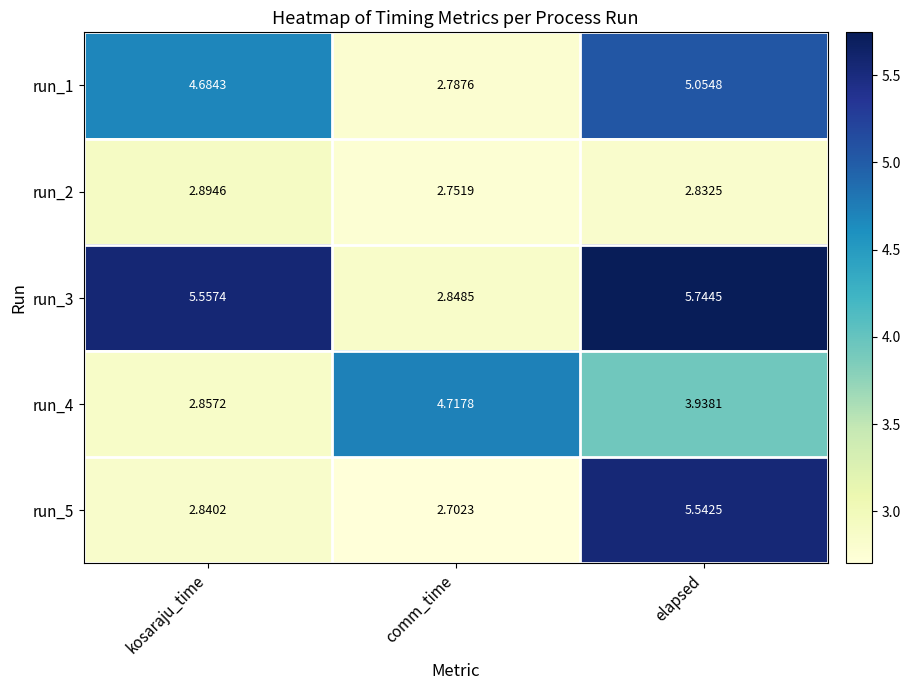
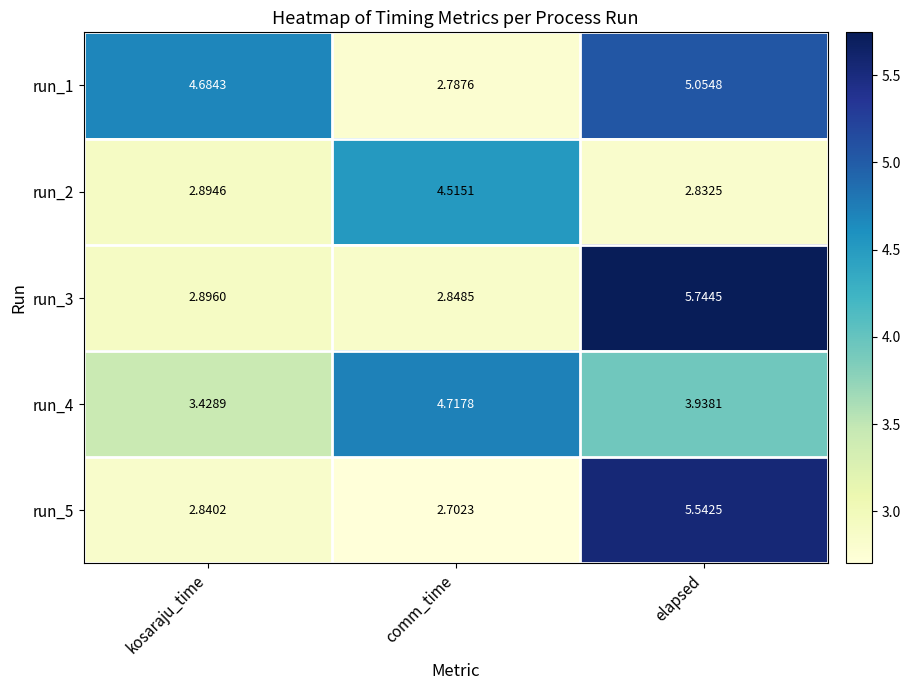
run_2, comm_time: 2.7519 -> 4.5151
run_3, kosaraju_time: 5.5574 -> 2.8960
run_4, kosaraju_time: 2.8572 -> 3.4289
